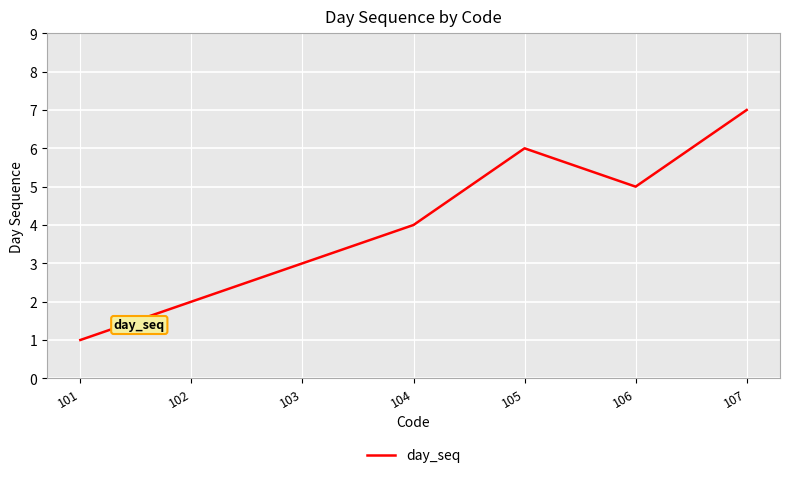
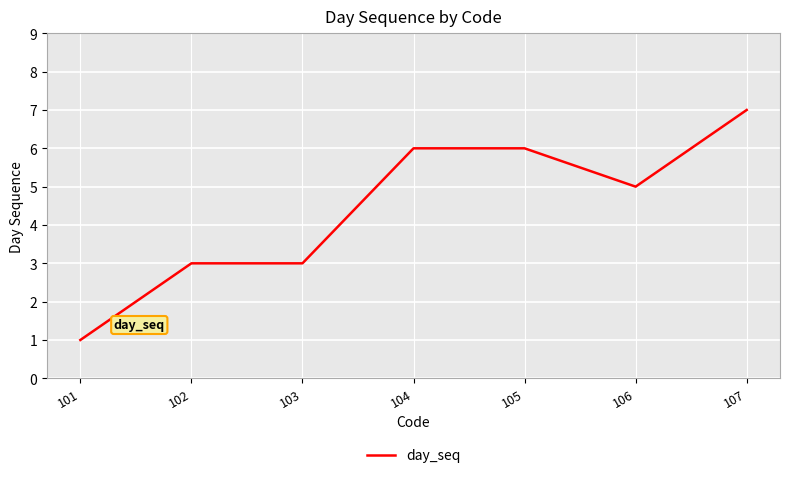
102: 2 -> 3
104: 4 -> 6
